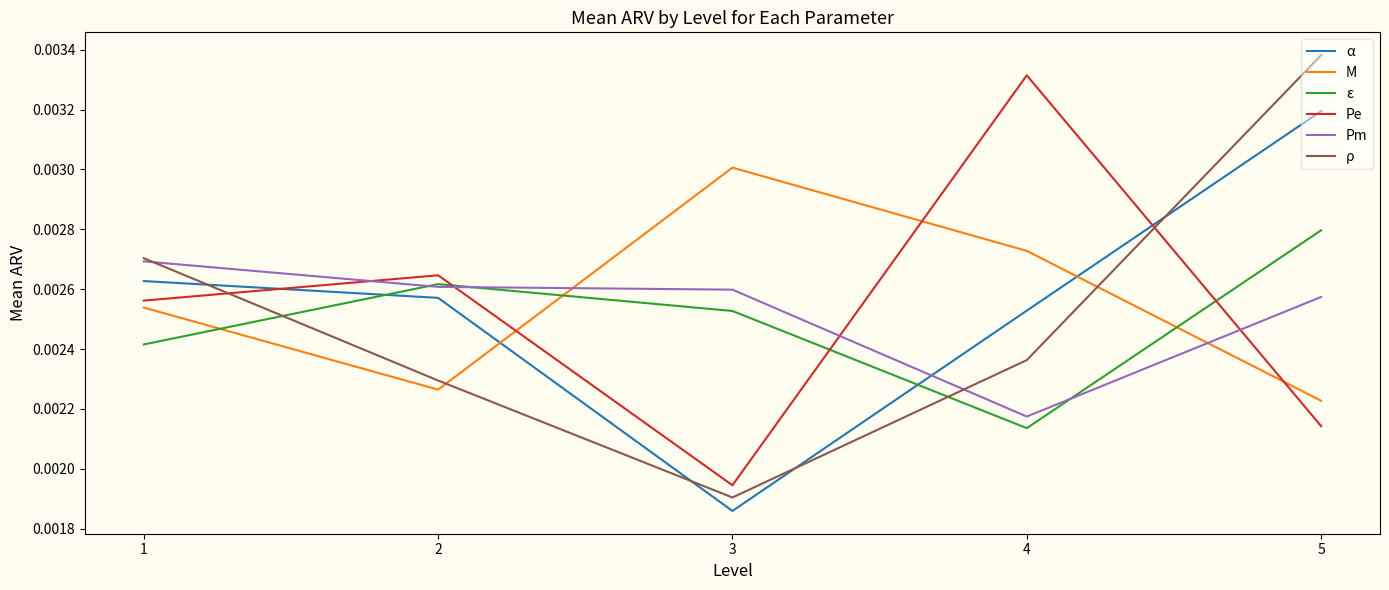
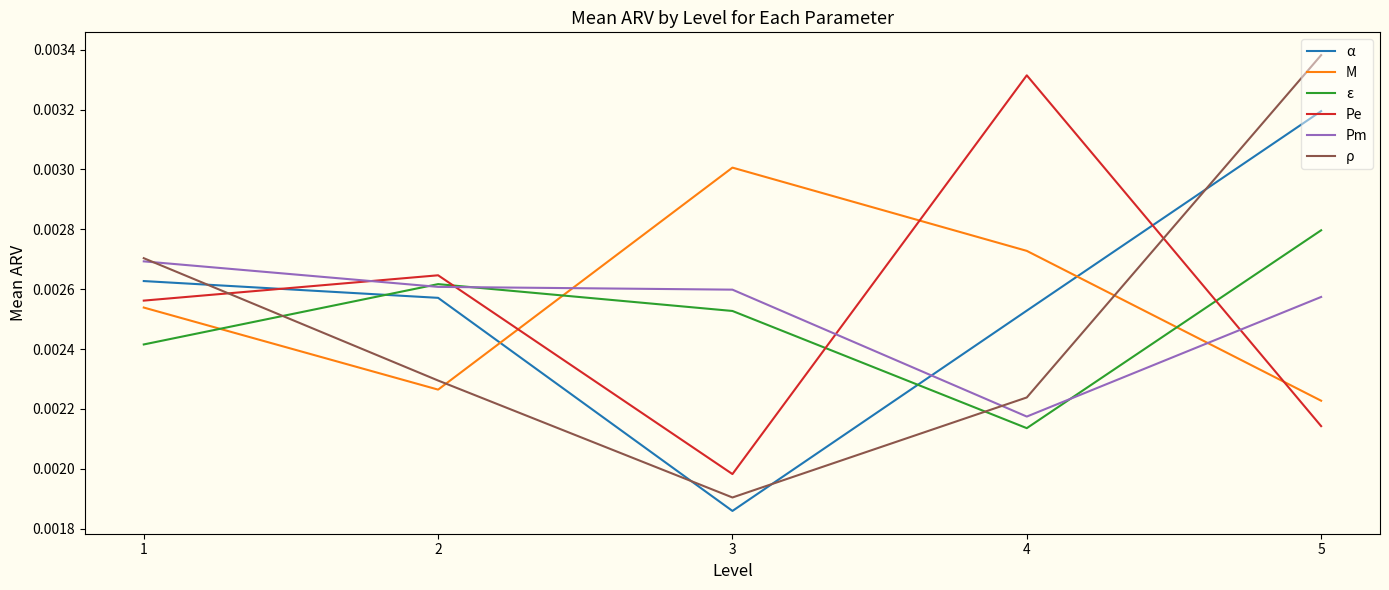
Рe, 3: 0.00195 -> 0.00198
ρ, 4: 0.00236 -> 0.00224
